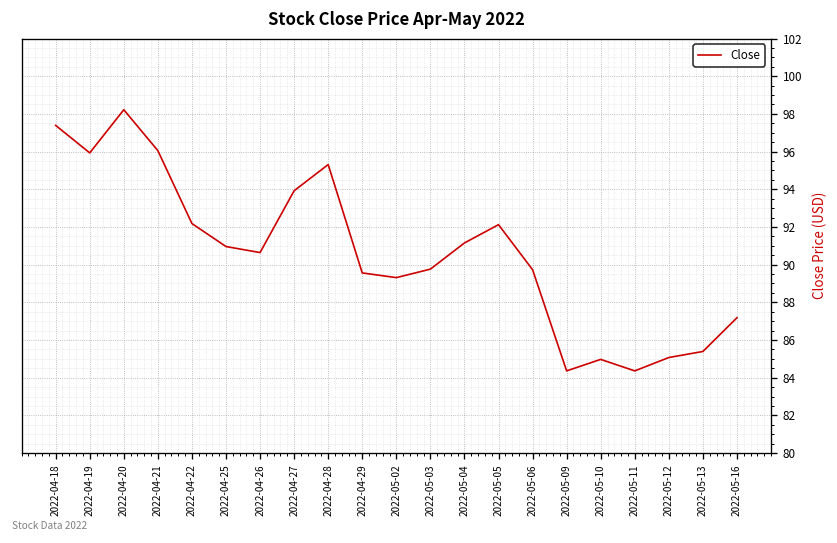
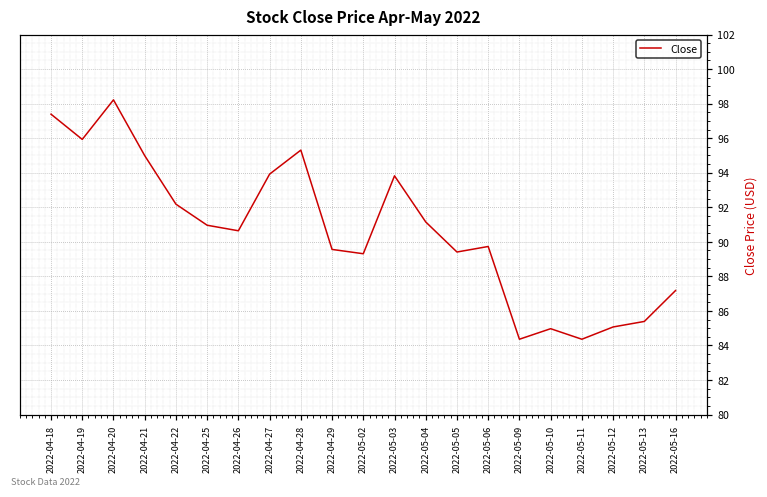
2022-04-21: 96.1 -> 95.0
2022-05-03: 89.8 -> 93.8
2022-05-05: 92.1 -> 89.4
